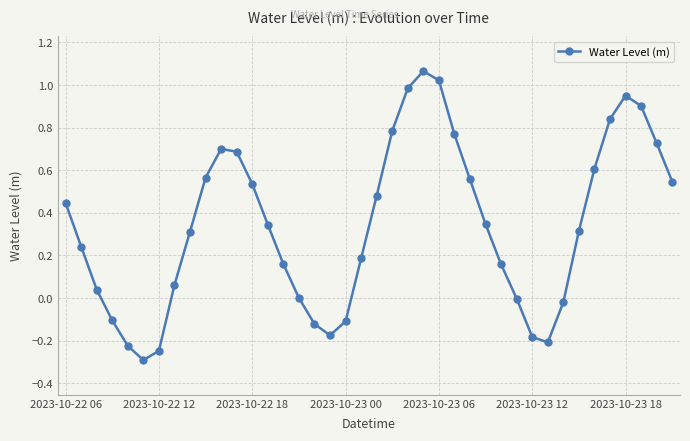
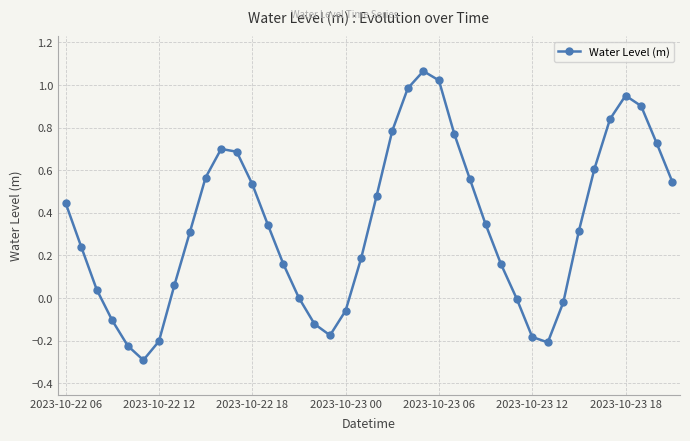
2023-10-22 12: -0.25 -> -0.20
2023-10-23 00: -0.11 -> -0.06
